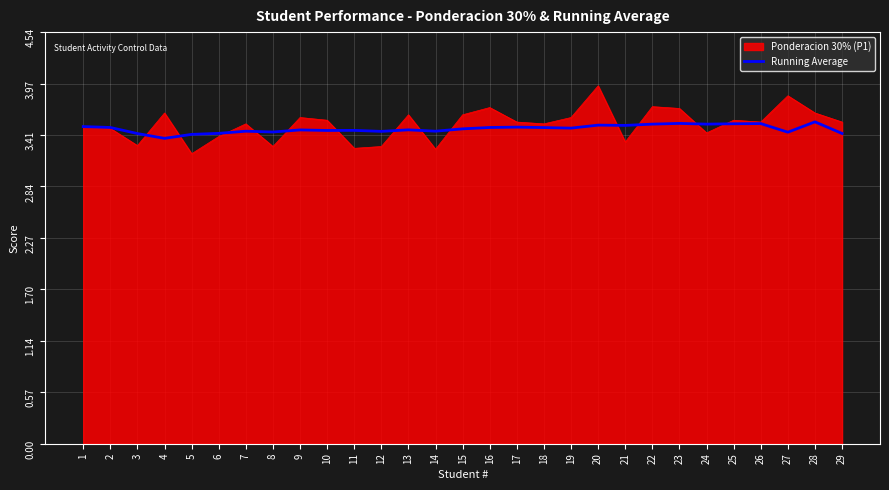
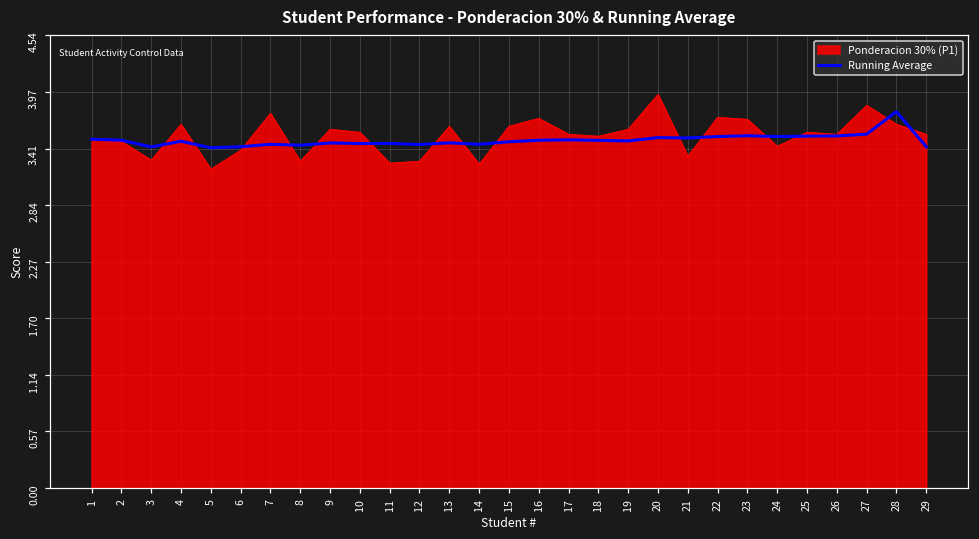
Running Average, 4: 3.4 -> 3.5
Ponderacion 30% (P1), 7: 3.5 -> 3.8
Running Average, 27: 3.4 -> 3.6
Running Average, 28: 3.6 -> 3.8
